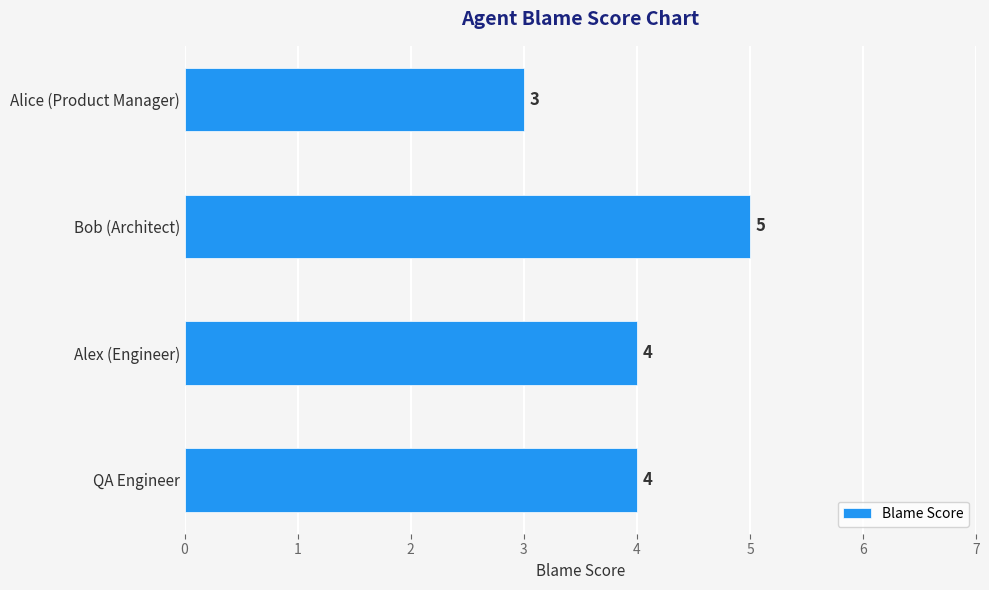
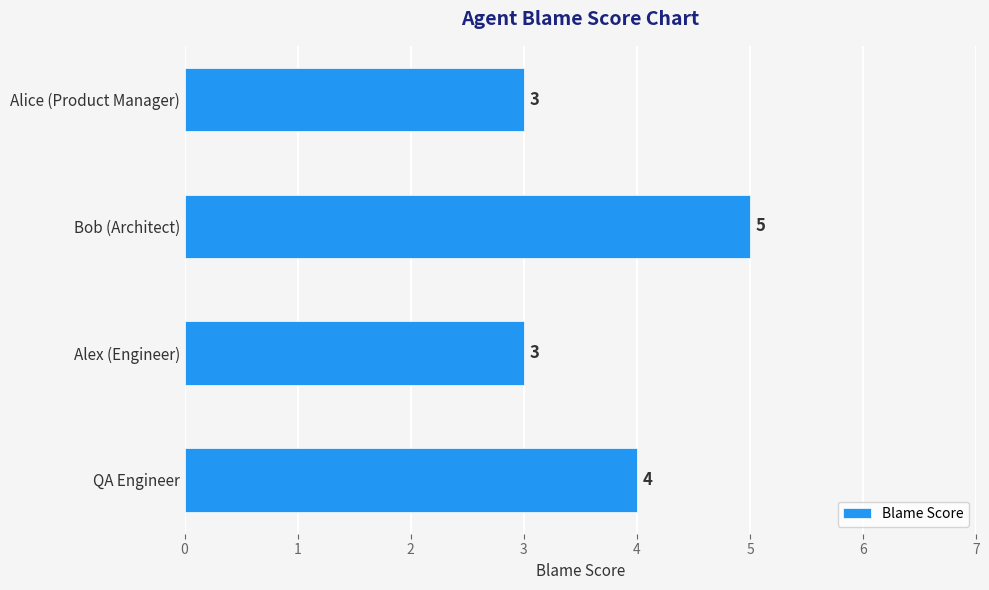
Alex (Engineer): 4 -> 3
